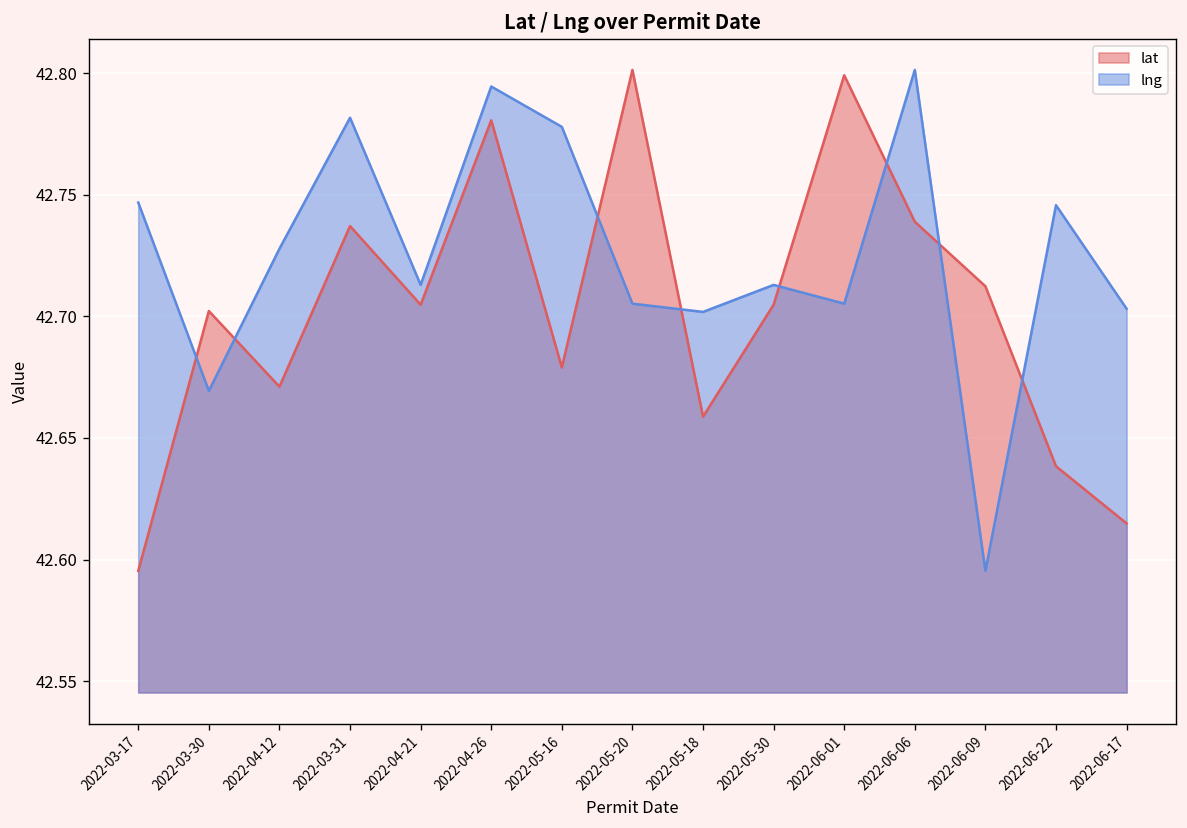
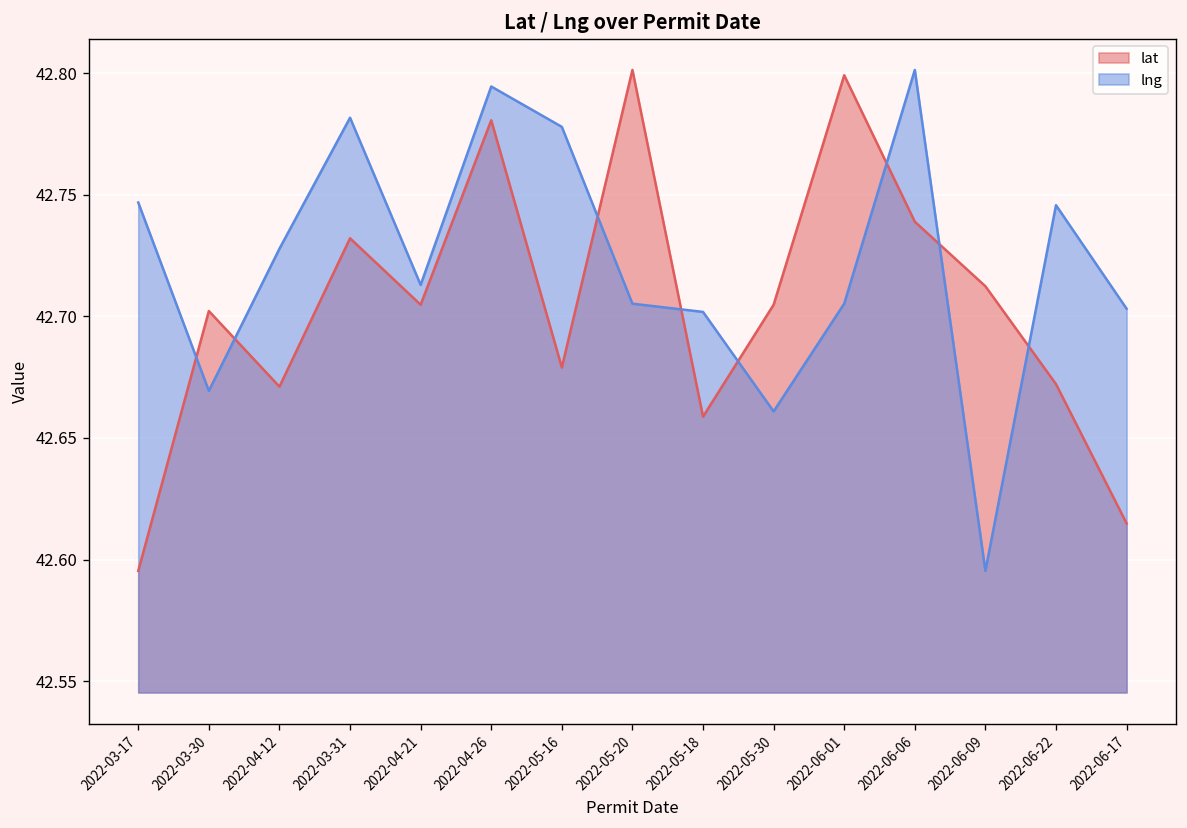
lat, 2022-03-31: 42.737 -> 42.732
lng, 2022-05-30: 42.713 -> 42.661
lat, 2022-06-22: 42.638 -> 42.672
